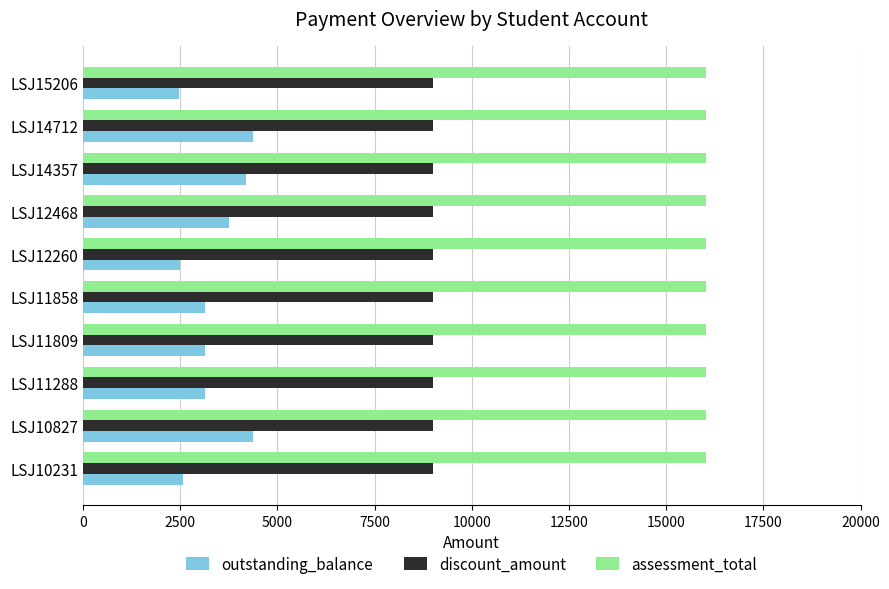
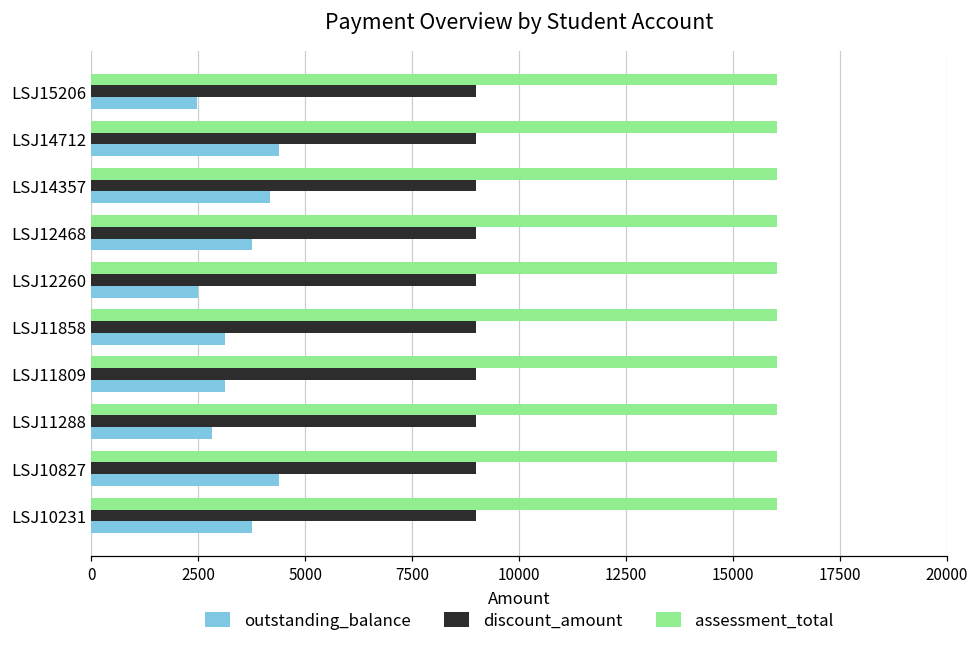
outstanding_balance, LSJ11288: 3100 -> 2800
outstanding_balance, LSJ10231: 2600 -> 3800
